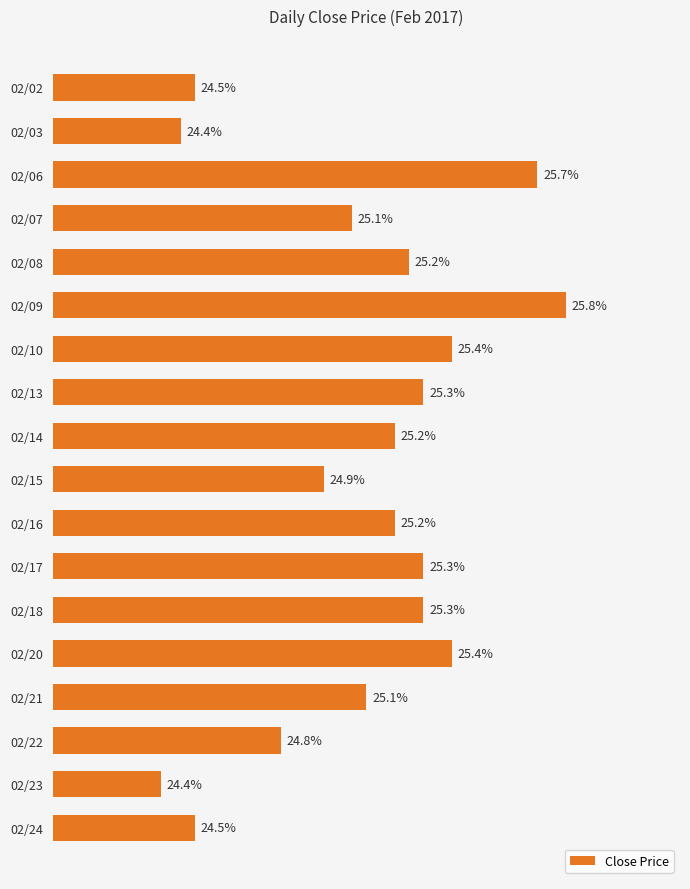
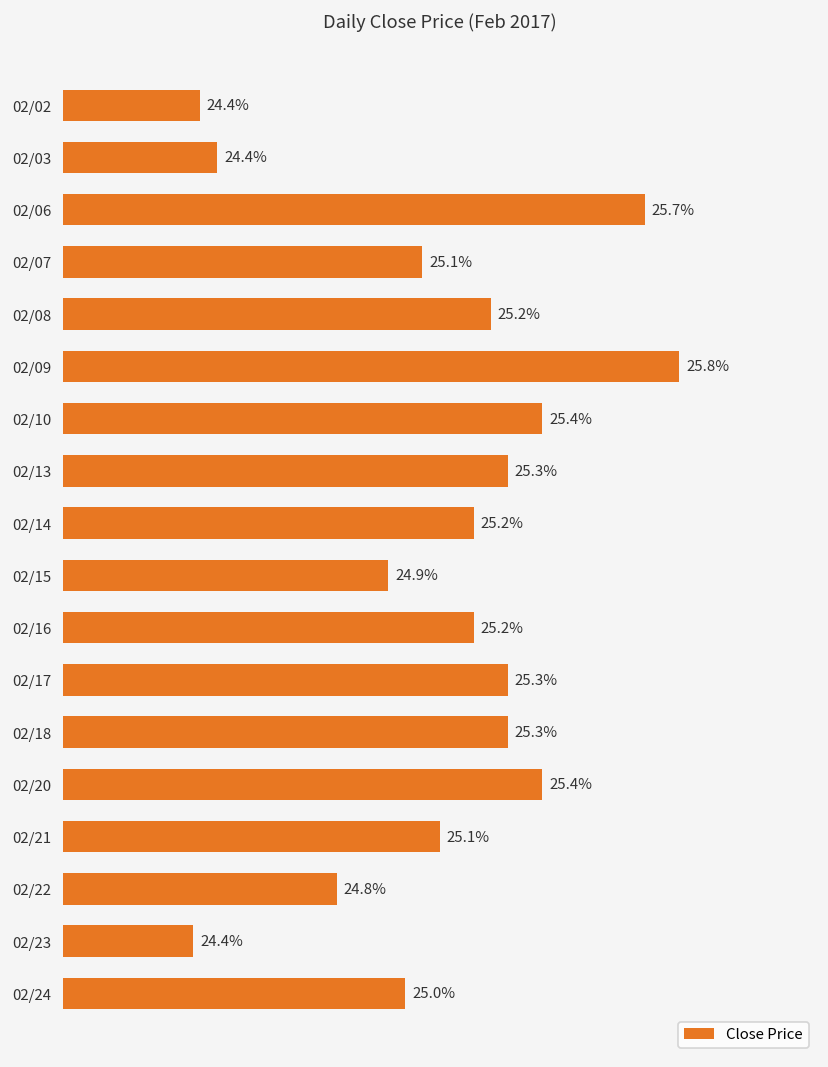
02/02: 24.5% -> 24.4%
02/24: 24.5% -> 25.0%
